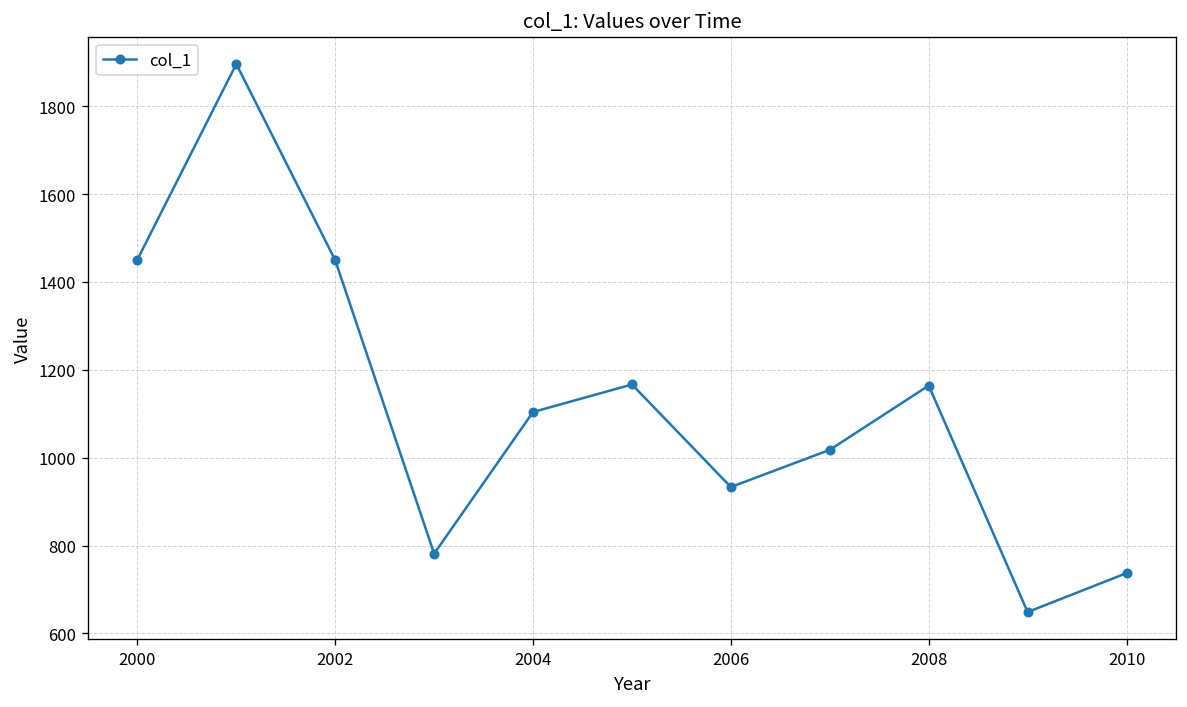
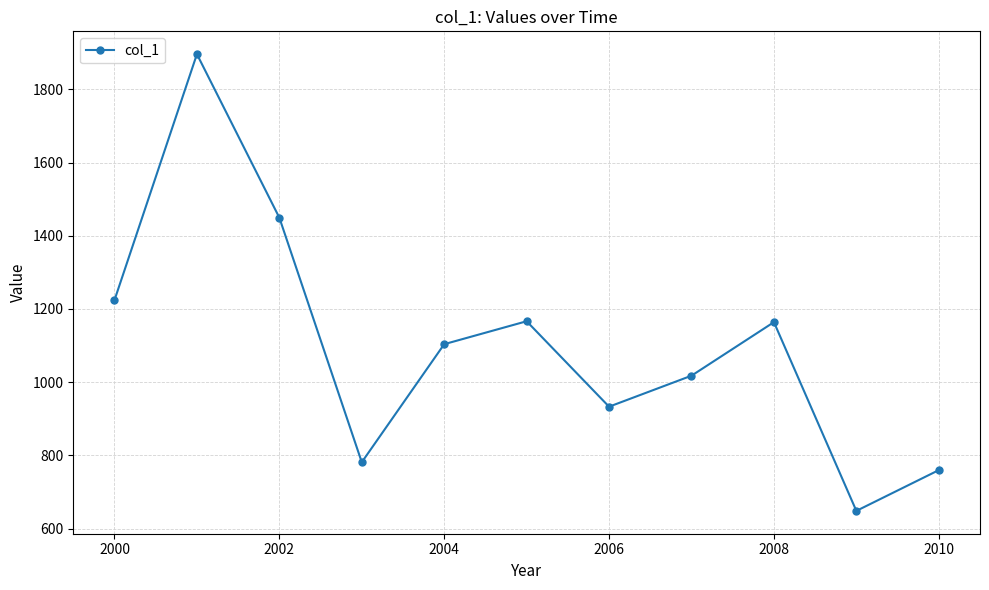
2000: 1450 -> 1220
2010: 740 -> 760
